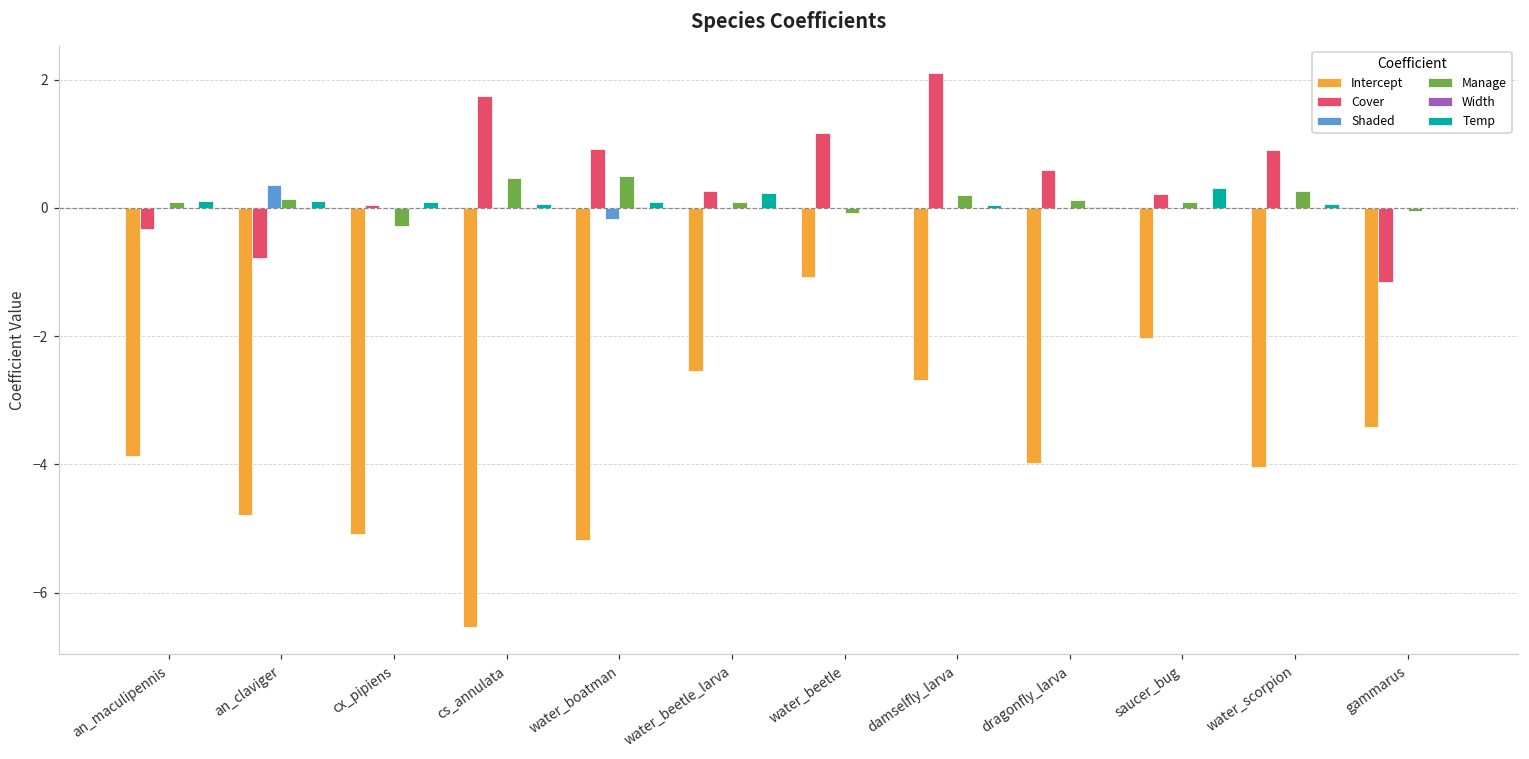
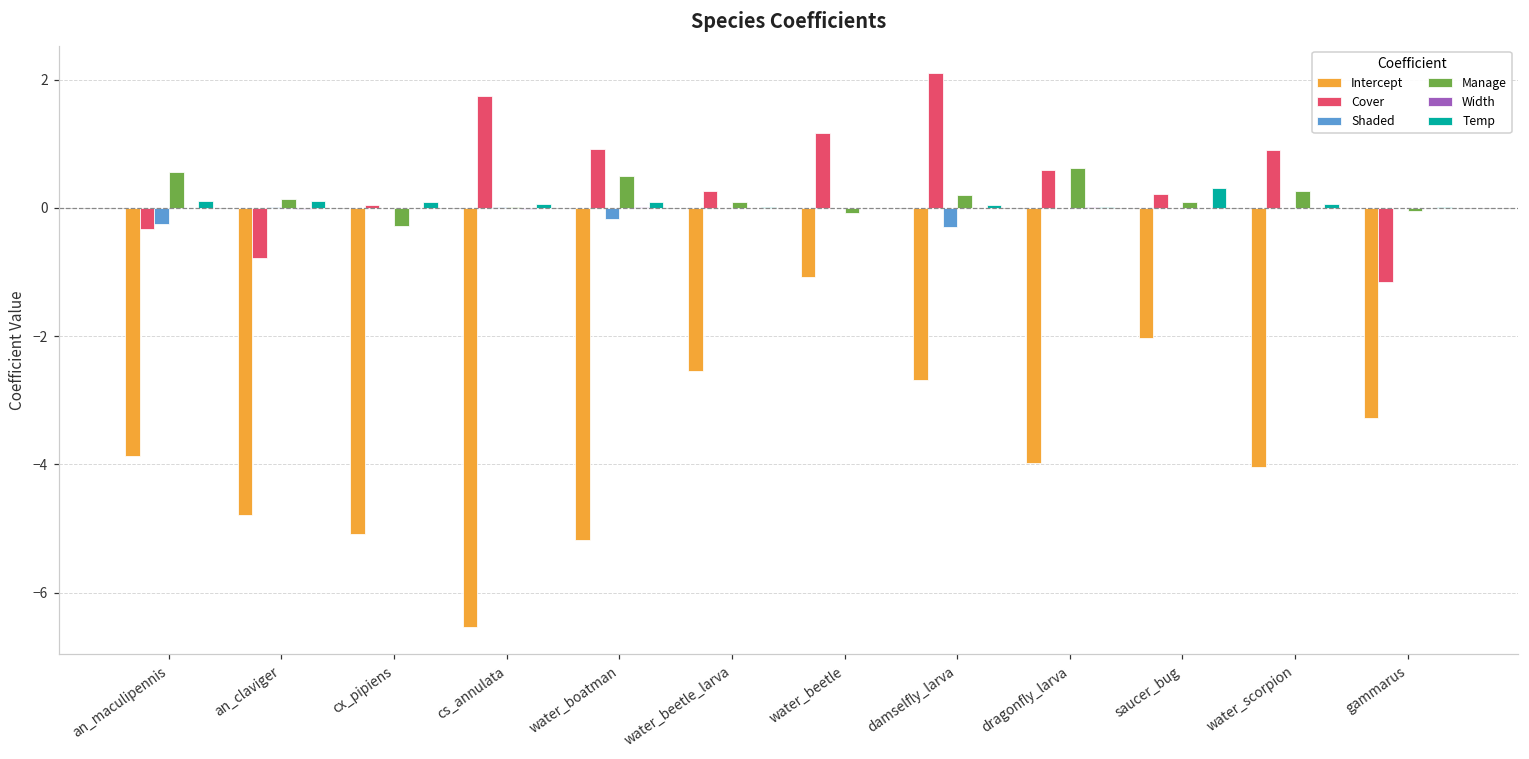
Shaded, an_maculipennis: 0.0 -> -0.3
Manage, an_maculipennis: 0.1 -> 0.6
Shaded, an_claviger: 0.4 -> 0.0
Manage, cs_annulata: 0.5 -> 0.0
Temp, water_beetle_larva: 0.2 -> 0.0
Shaded, damselfly_larva: 0.0 -> -0.3
Manage, dragonfly_larva: 0.1 -> 0.6
Intercept, gammarus: -3.4 -> -3.3
